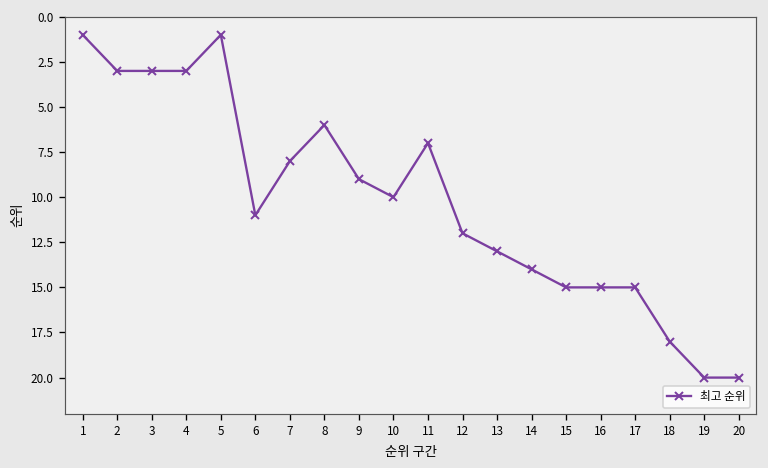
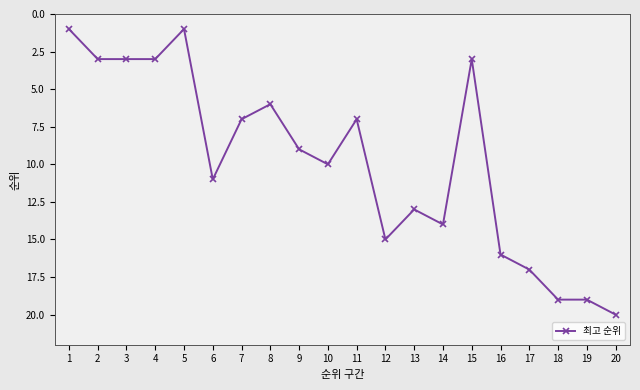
7: 8 -> 7
12: 12 -> 15
15: 15 -> 3
16: 15 -> 16
17: 15 -> 17
18: 18 -> 19
19: 20 -> 19
